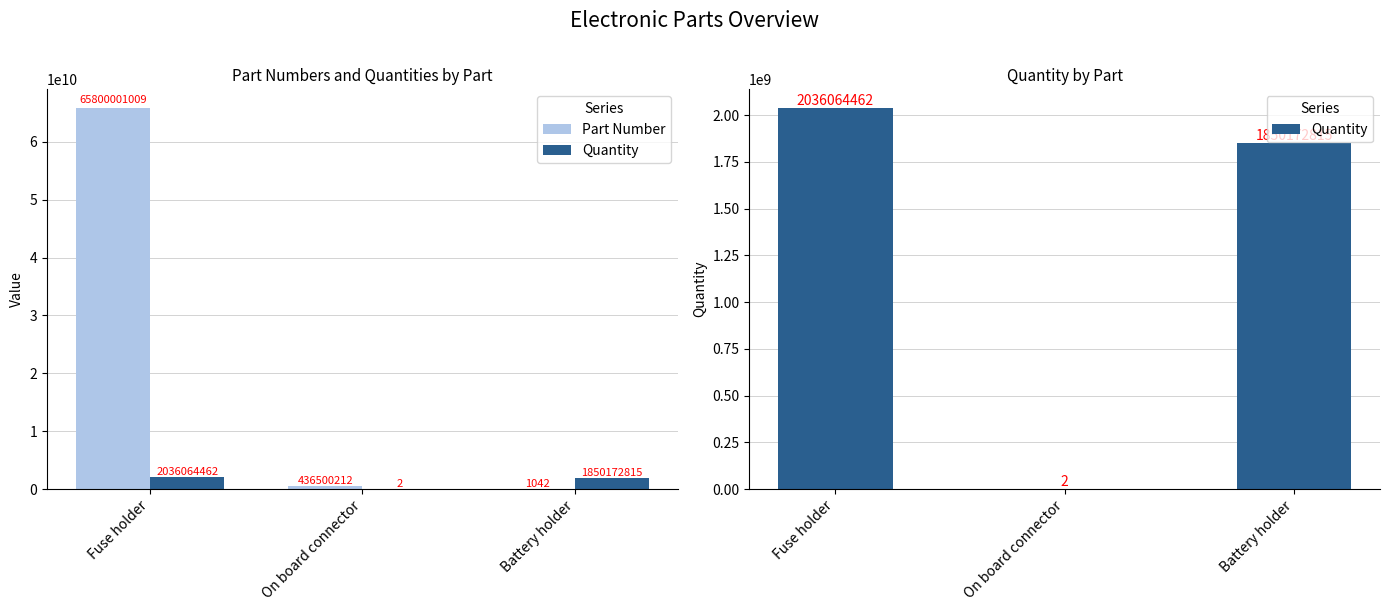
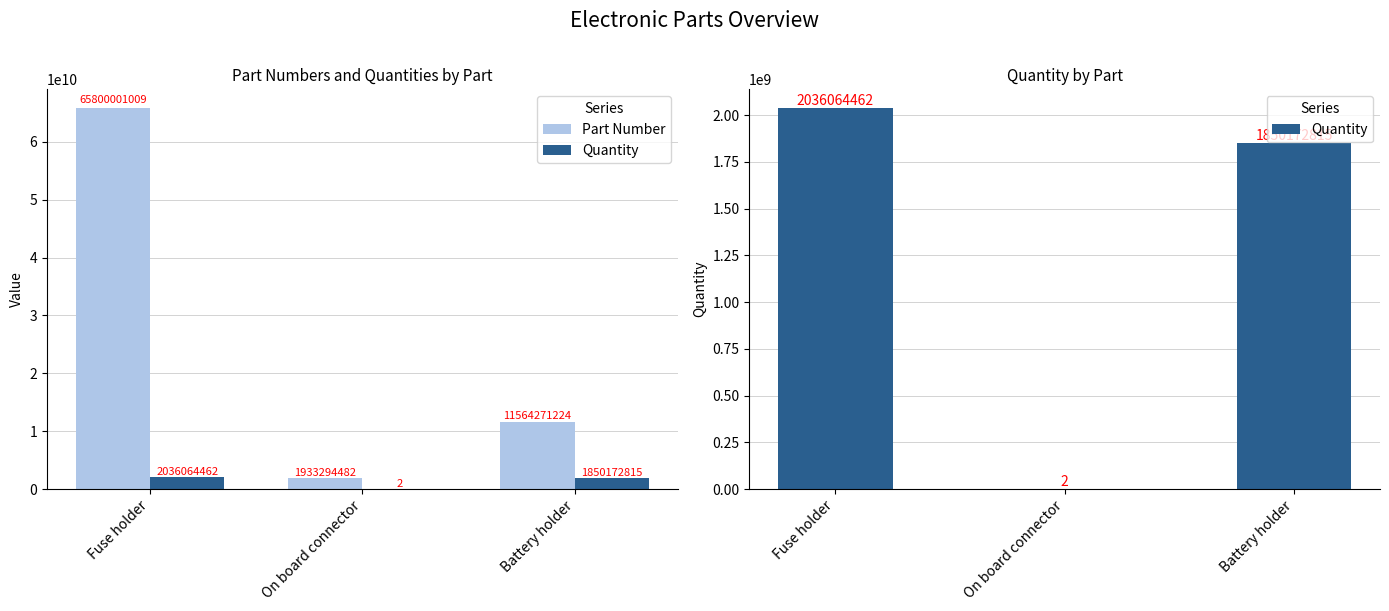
Part Numbers and Quantities by Part, Part Number, On board connector: 436500212 -> 1933294482
Part Numbers and Quantities by Part, Part Number, Battery holder: 1042 -> 11564271224
